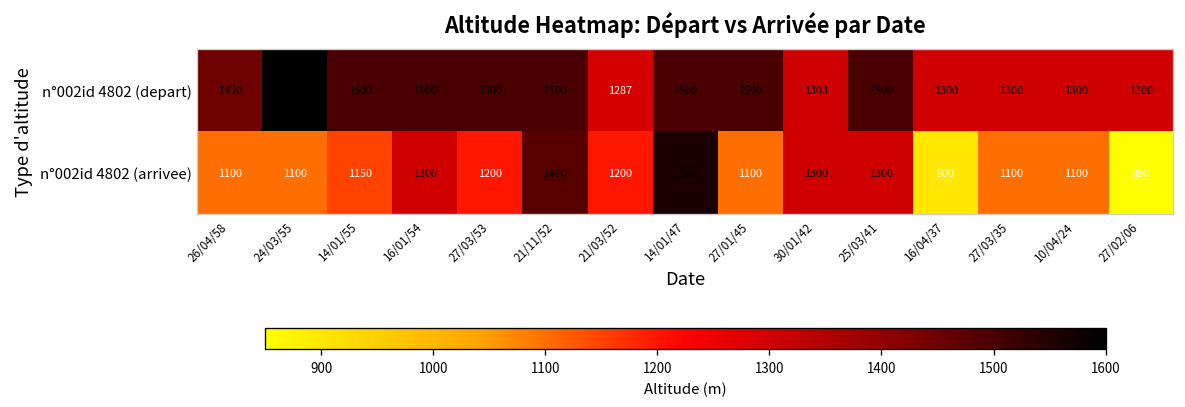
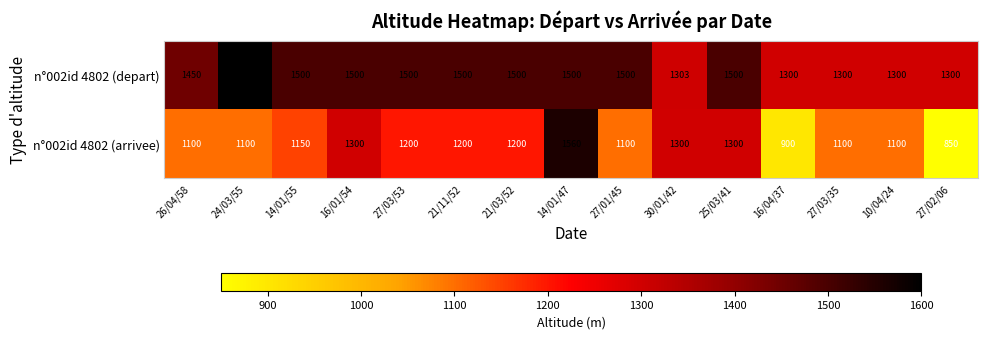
n°002id 4802 (depart), 21/03/52: 1287 -> 1500
n°002id 4802 (arrivee), 21/11/52: 1480 -> 1200
